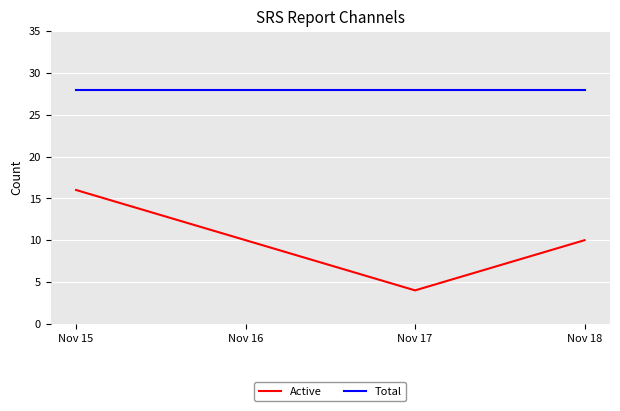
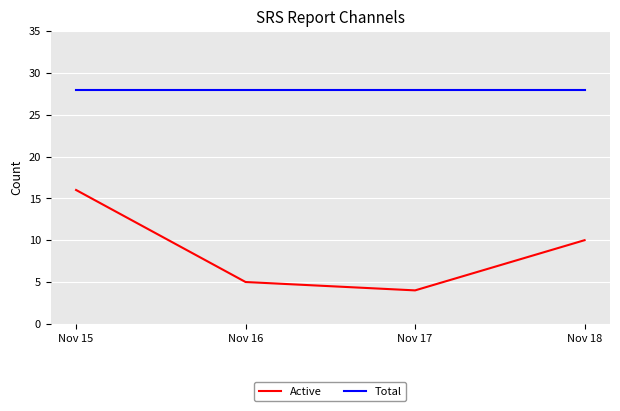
Active, Nov 16: 10 -> 5
